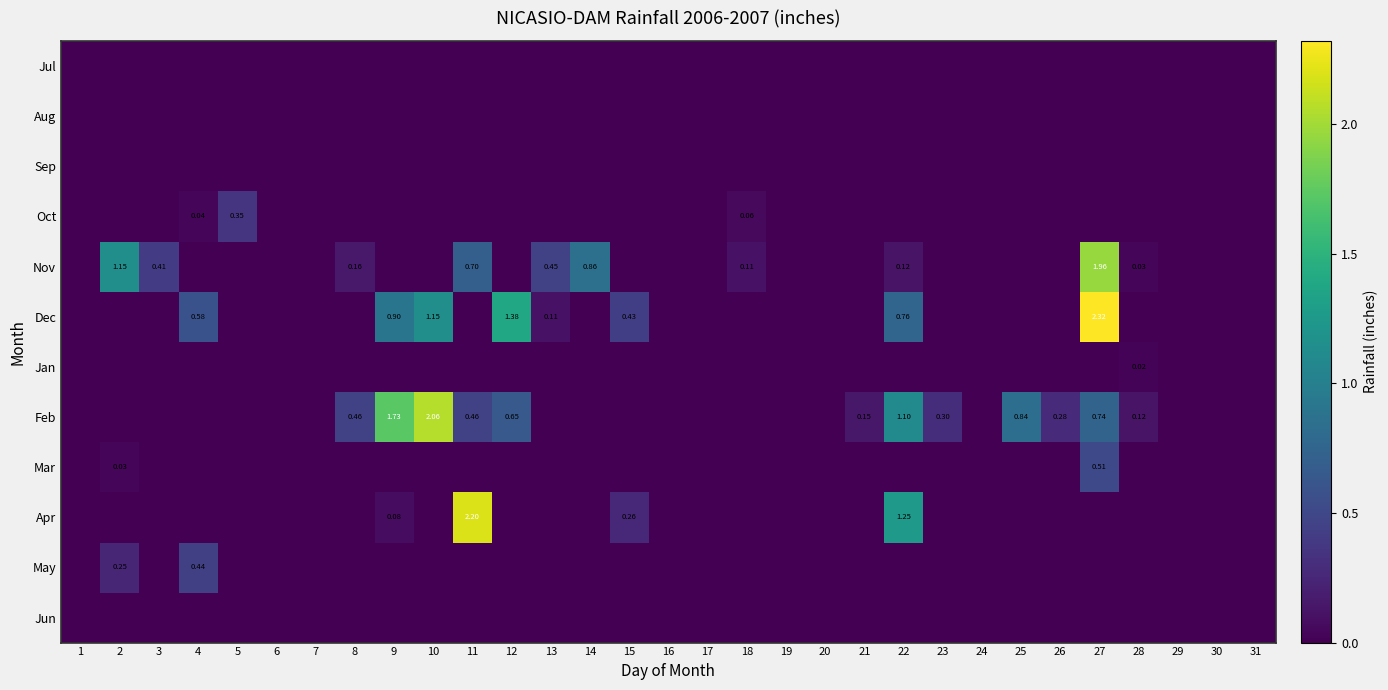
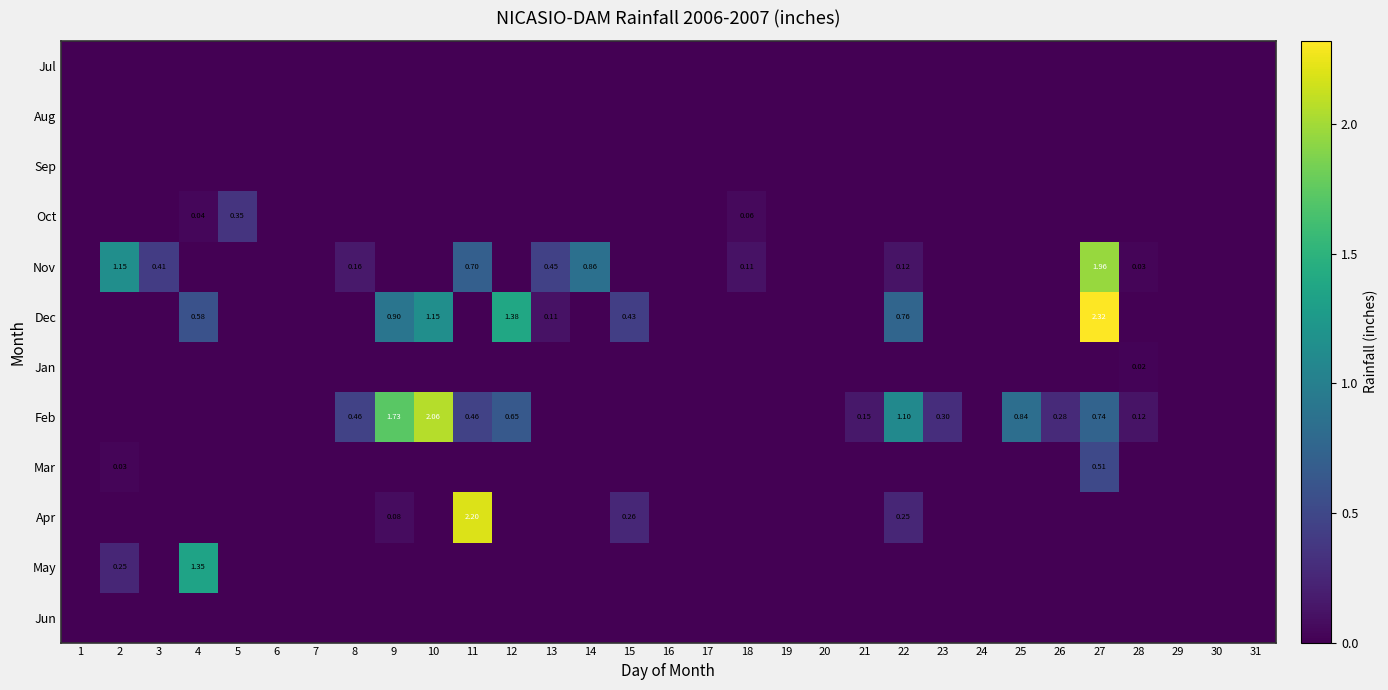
Apr, 22: 1.25 -> 0.25
May, 4: 0.44 -> 1.35
